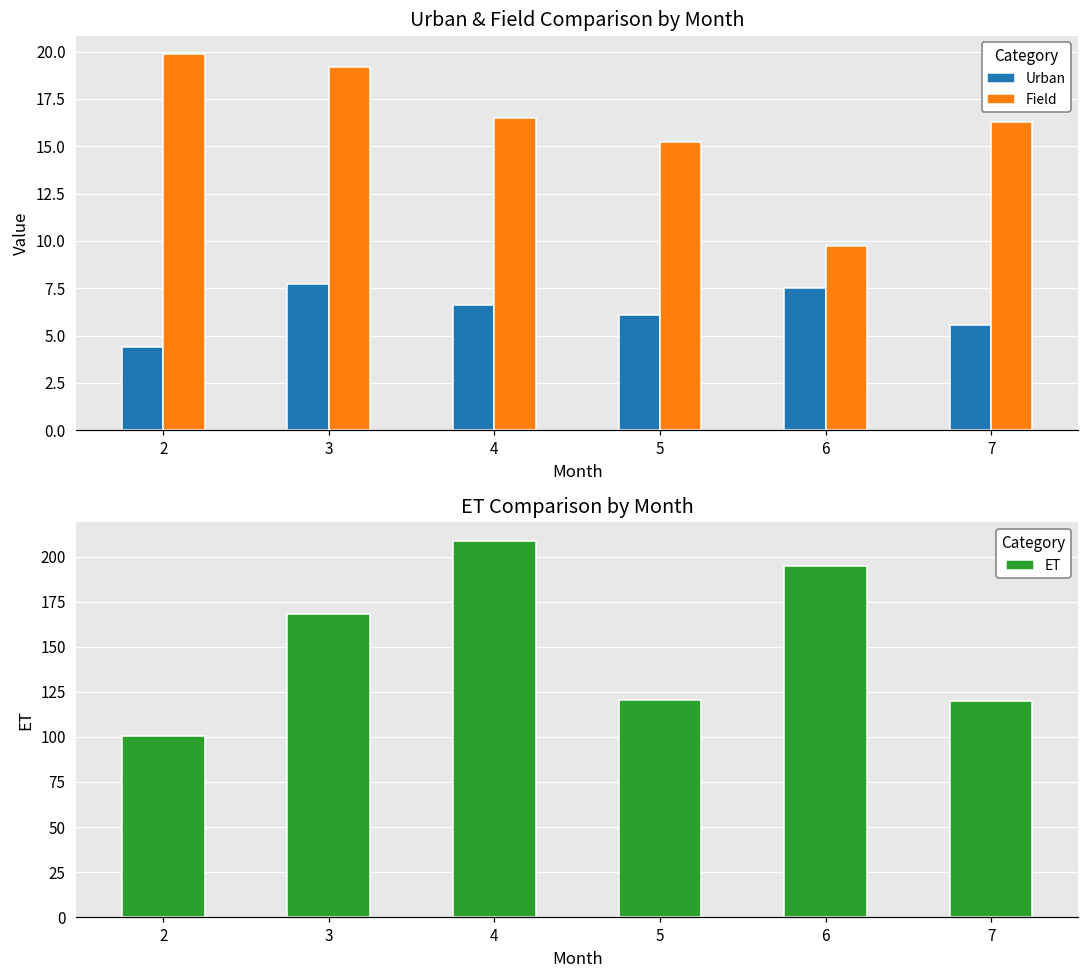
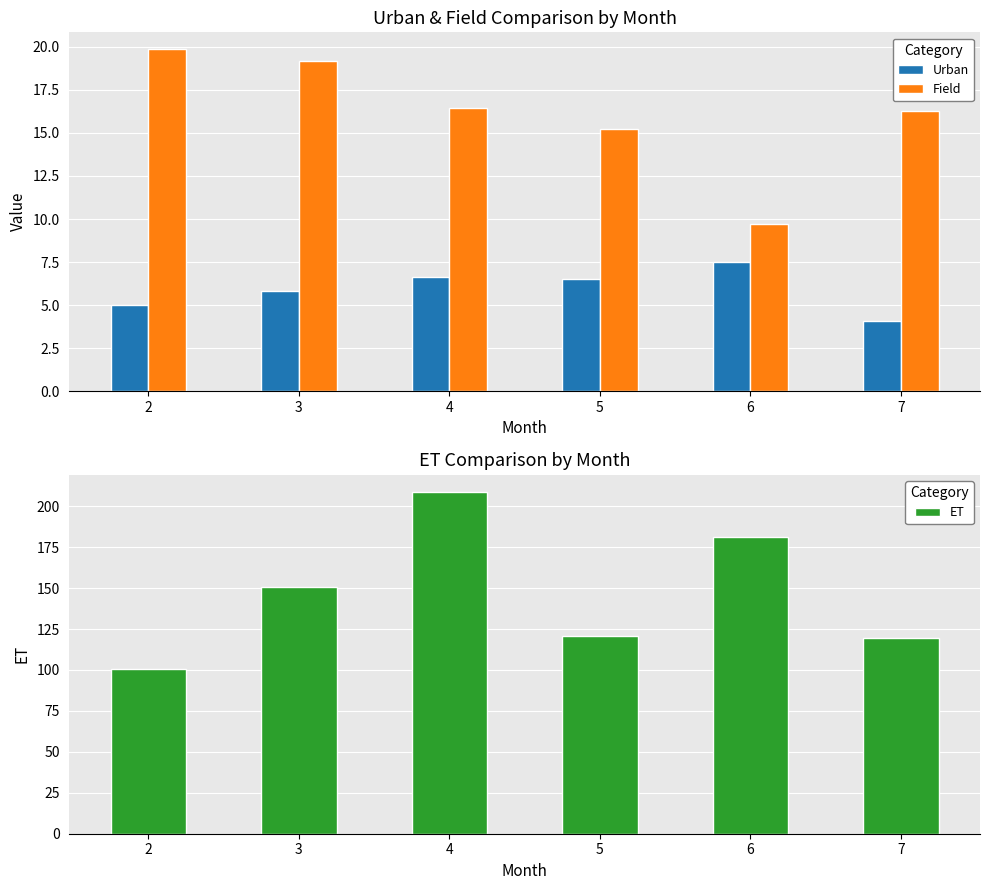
Urban & Field Comparison by Month, Urban, 2: 4.4 -> 5.0
Urban & Field Comparison by Month, Urban, 3: 7.7 -> 5.8
Urban & Field Comparison by Month, Urban, 5: 6.1 -> 6.5
Urban & Field Comparison by Month, Urban, 7: 5.6 -> 4.1
ET Comparison by Month, 3: 168 -> 151
ET Comparison by Month, 6: 195 -> 181
